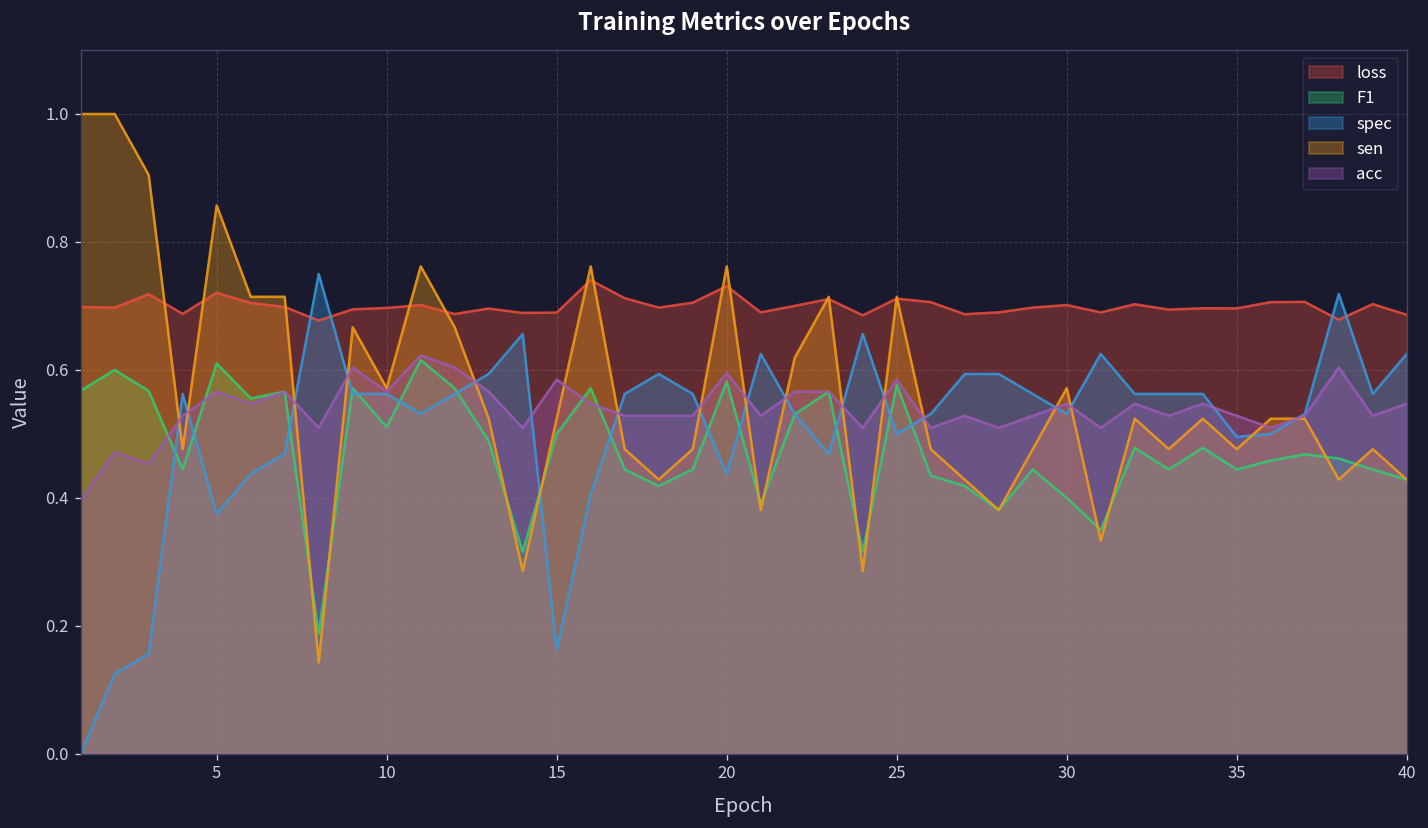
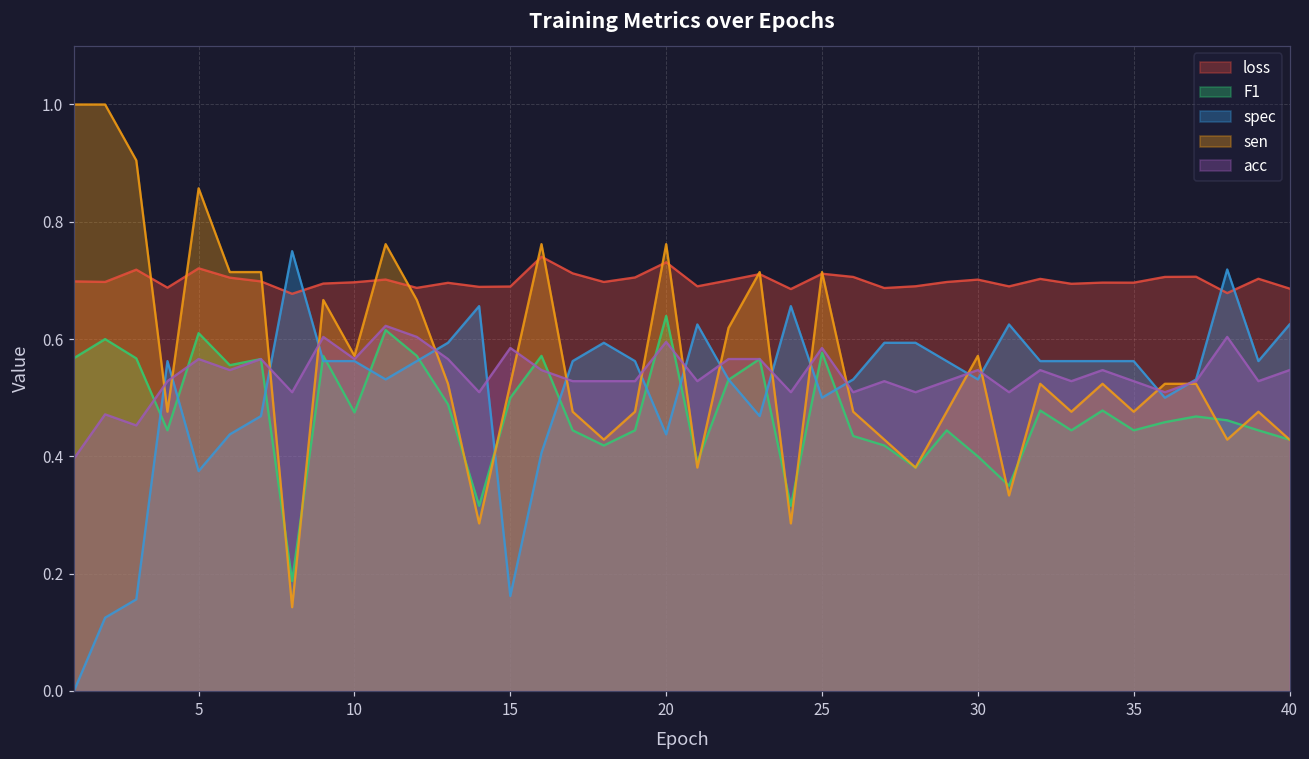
F1, 10: 0.51 -> 0.47
F1, 20: 0.58 -> 0.64
spec, 35: 0.50 -> 0.56
